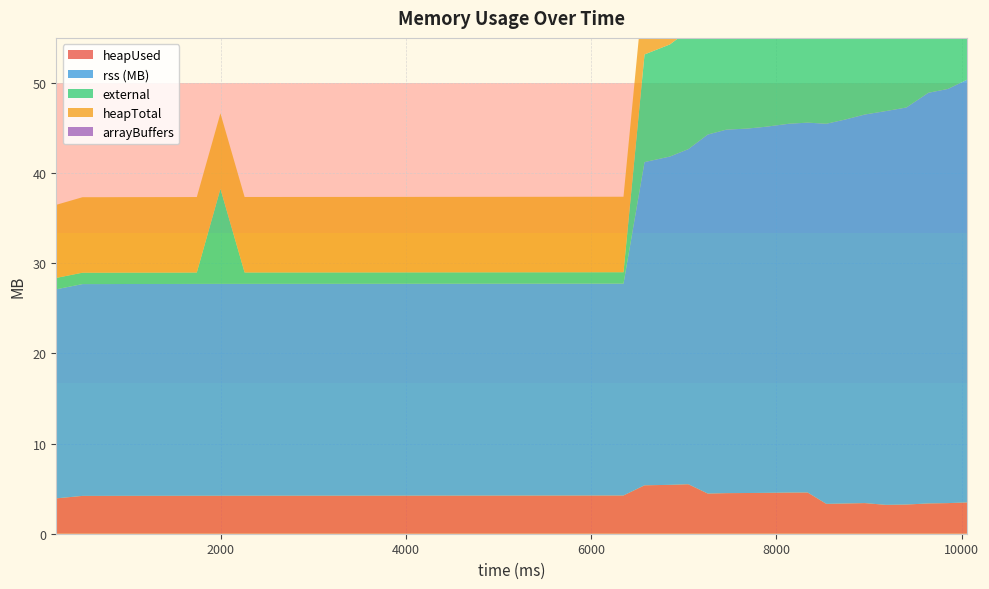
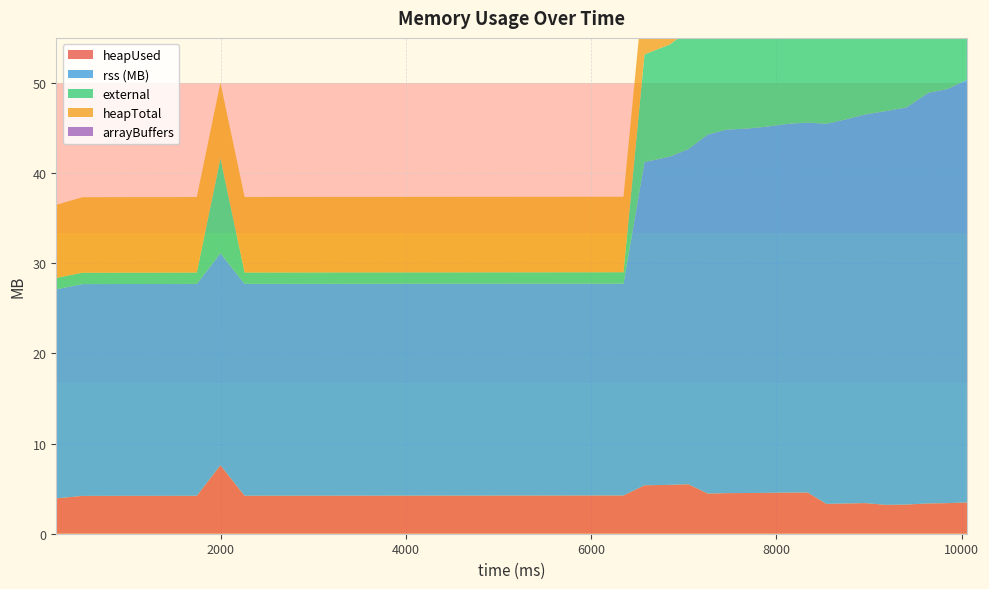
heapUsed, 2000: 4 -> 8
